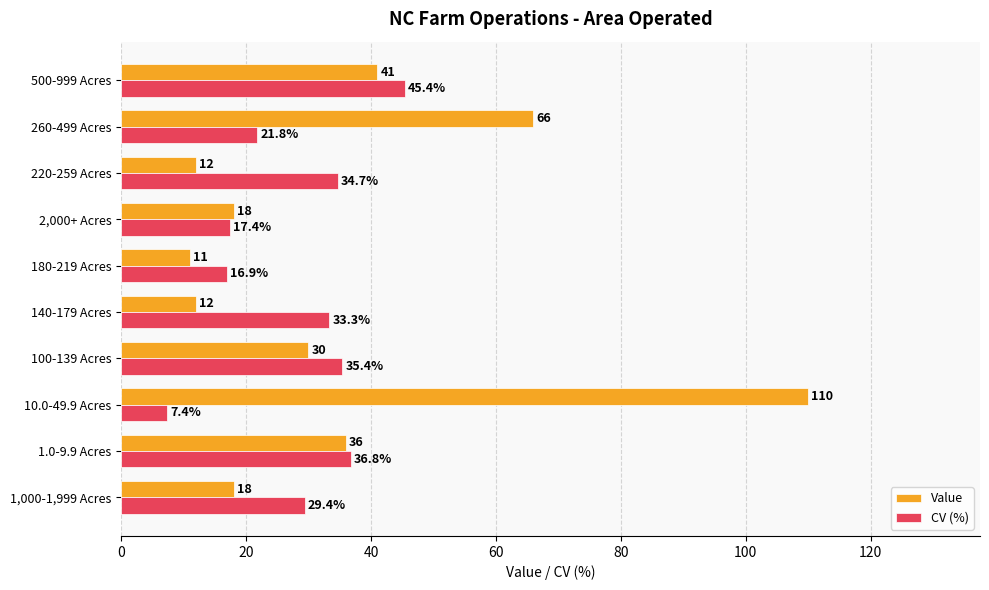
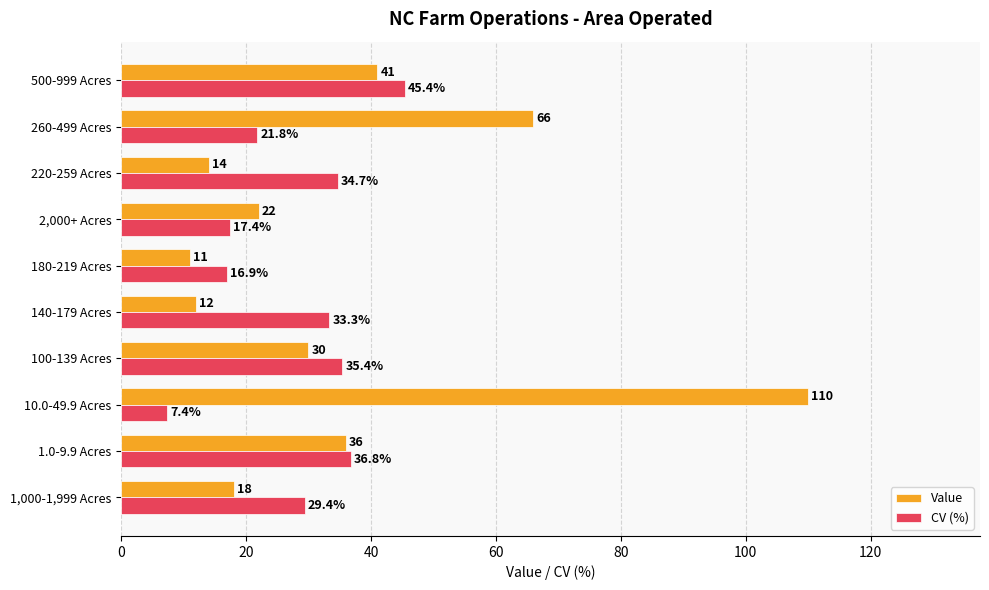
Value, 220-259 Acres: 12 -> 14
Value, 2,000+ Acres: 18 -> 22
